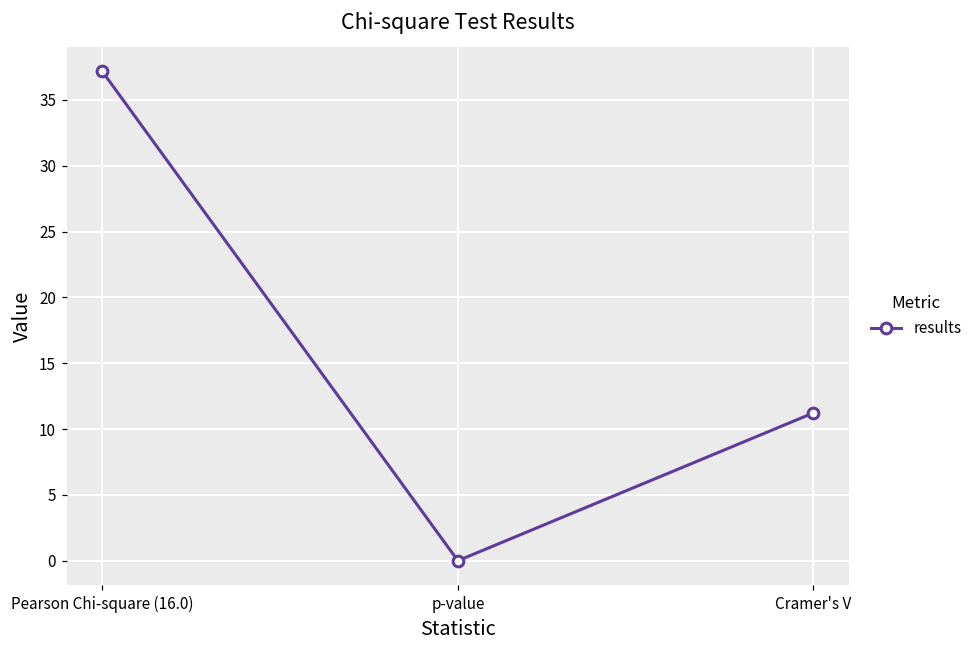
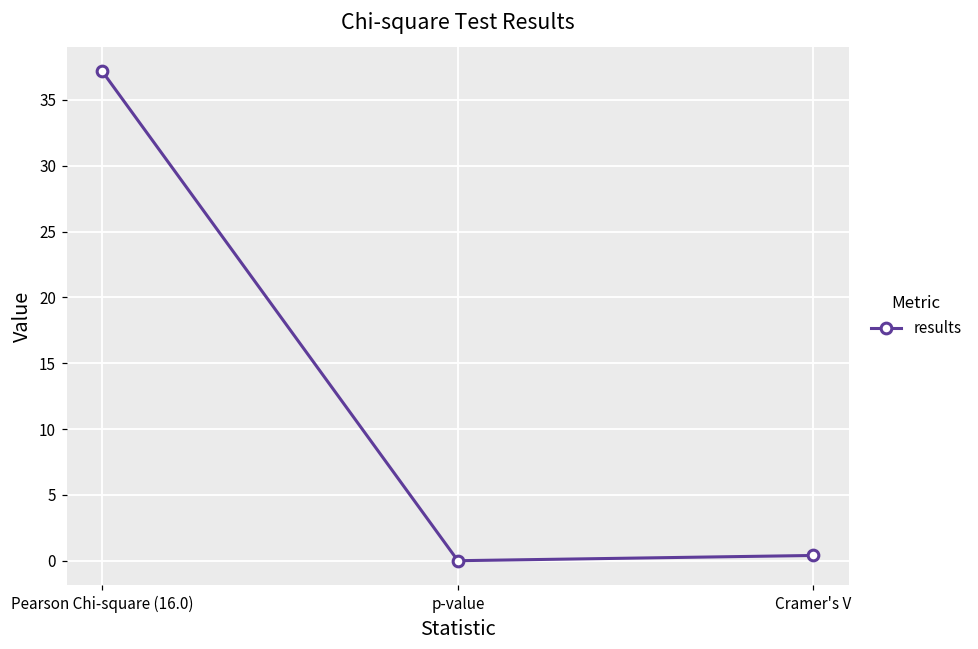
Cramer's V: 11.2 -> 0.4
